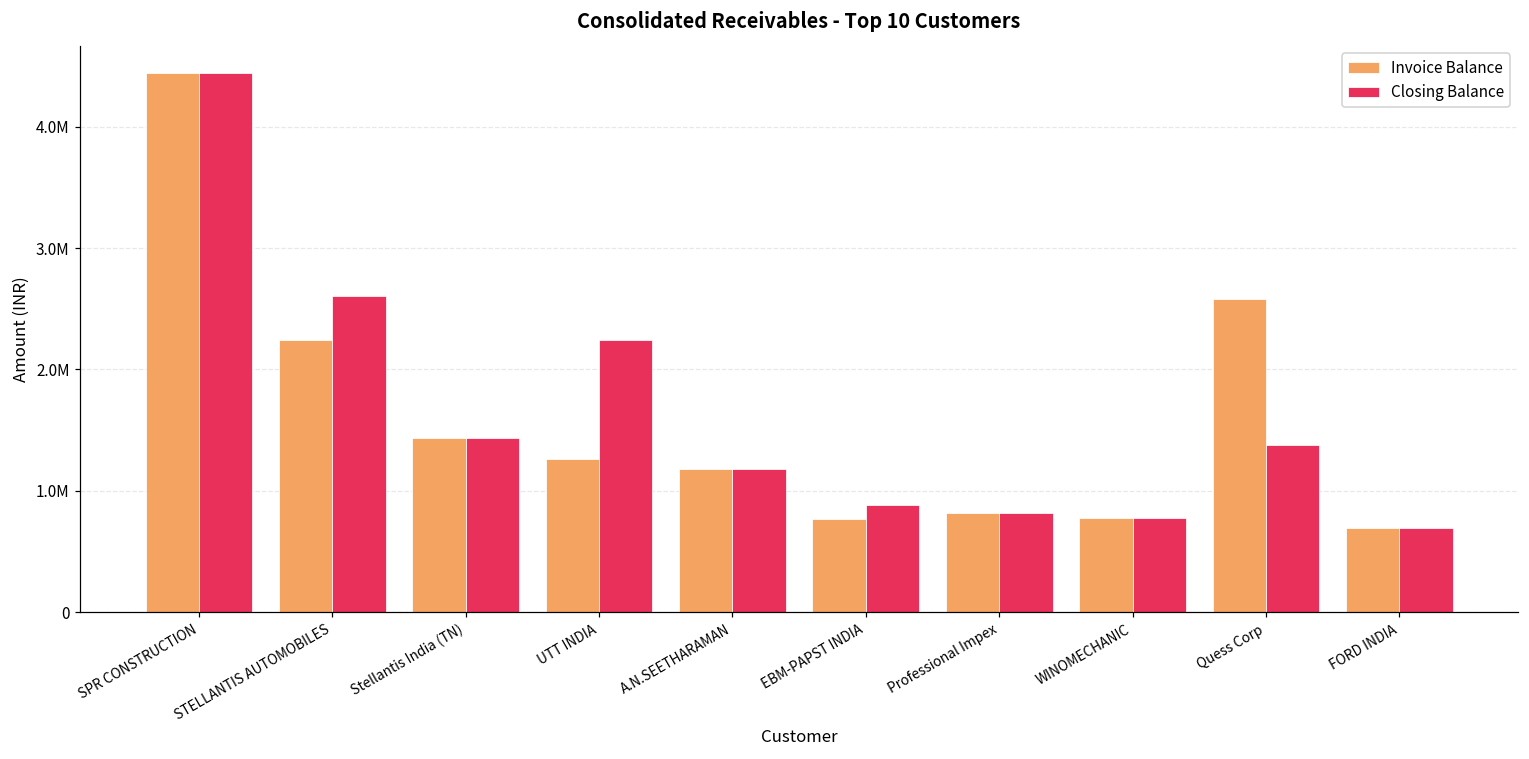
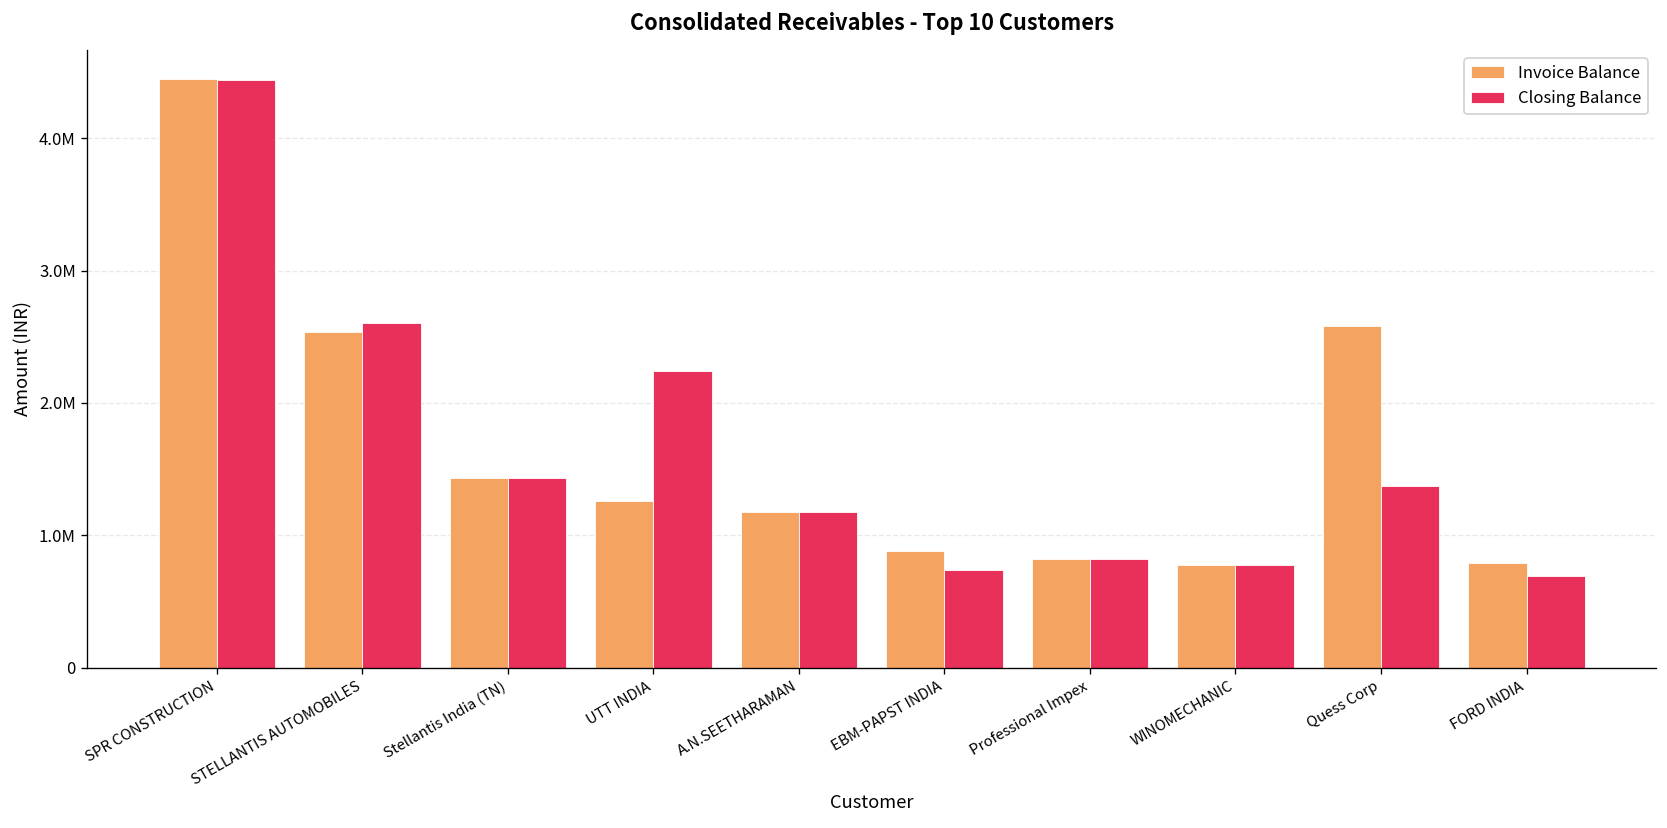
Invoice Balance, STELLANTIS AUTOMOBILES: 2250000 -> 2540000
Invoice Balance, EBM-PAPST INDIA: 760000 -> 890000
Closing Balance, EBM-PAPST INDIA: 890000 -> 740000
Invoice Balance, FORD INDIA: 700000 -> 790000
